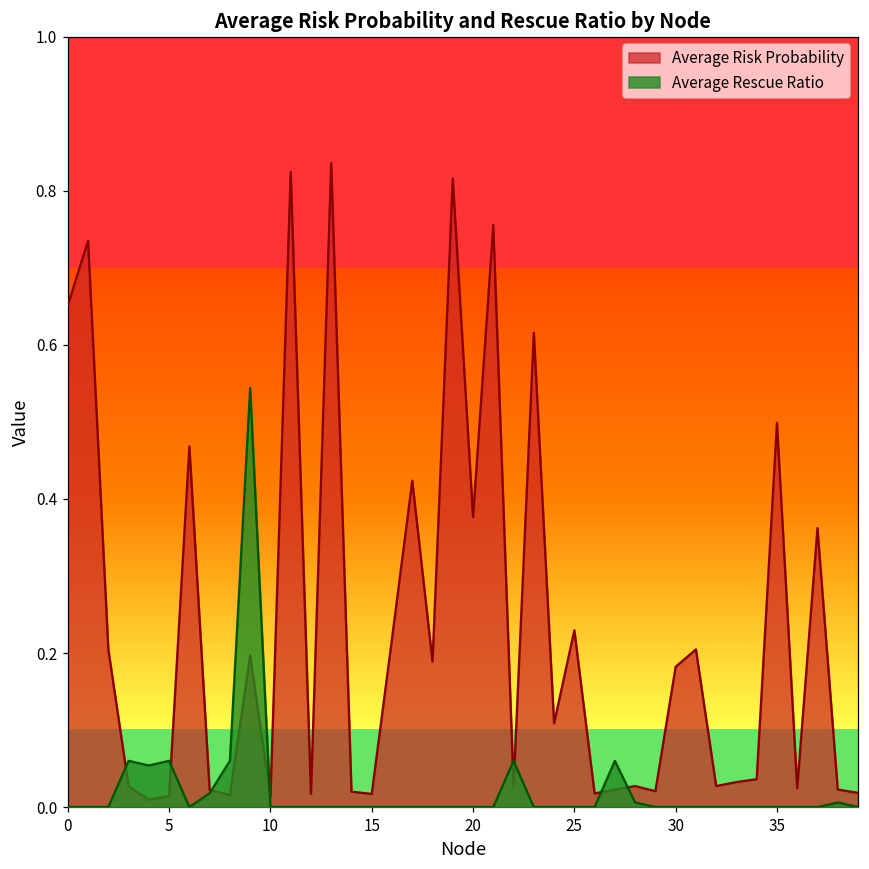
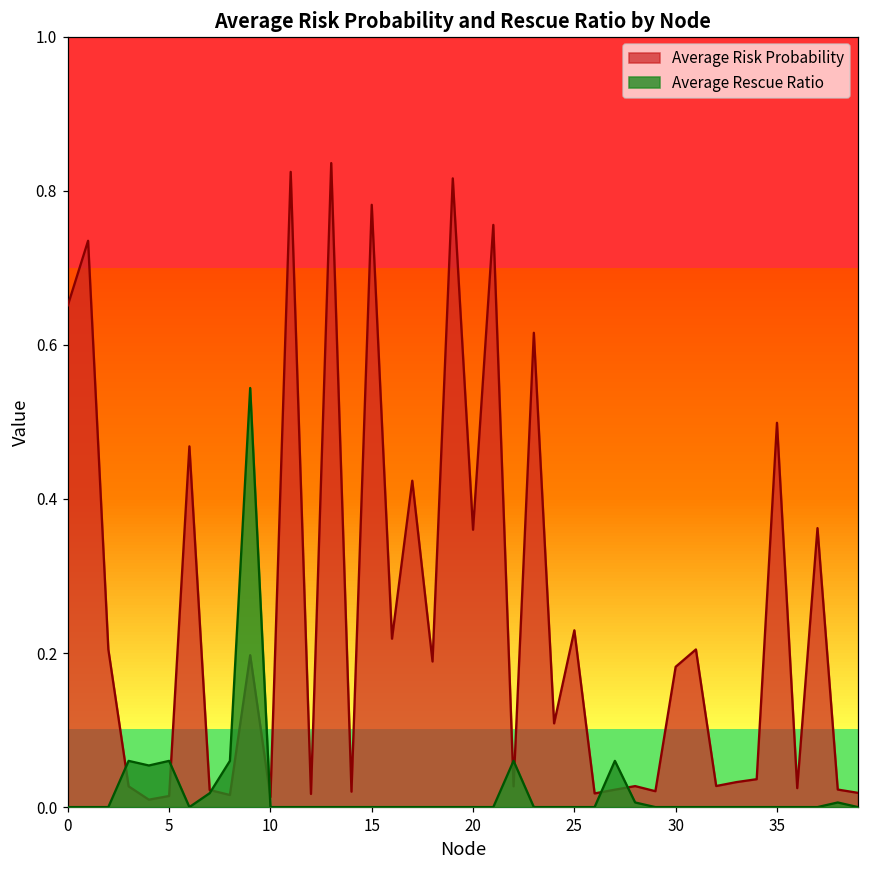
Average Risk Probability, 15: 0.02 -> 0.78
Average Risk Probability, 20: 0.38 -> 0.36
